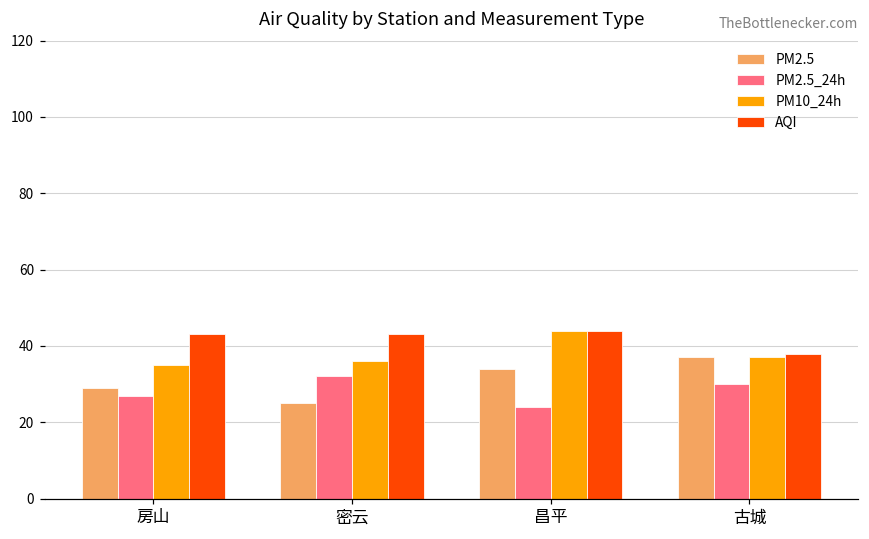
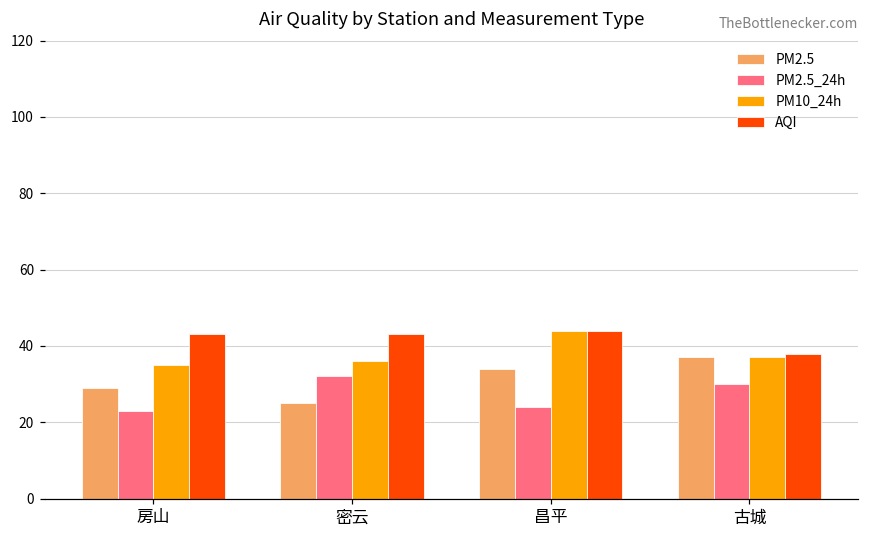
PM2.5_24h, 房山: 27 -> 23
